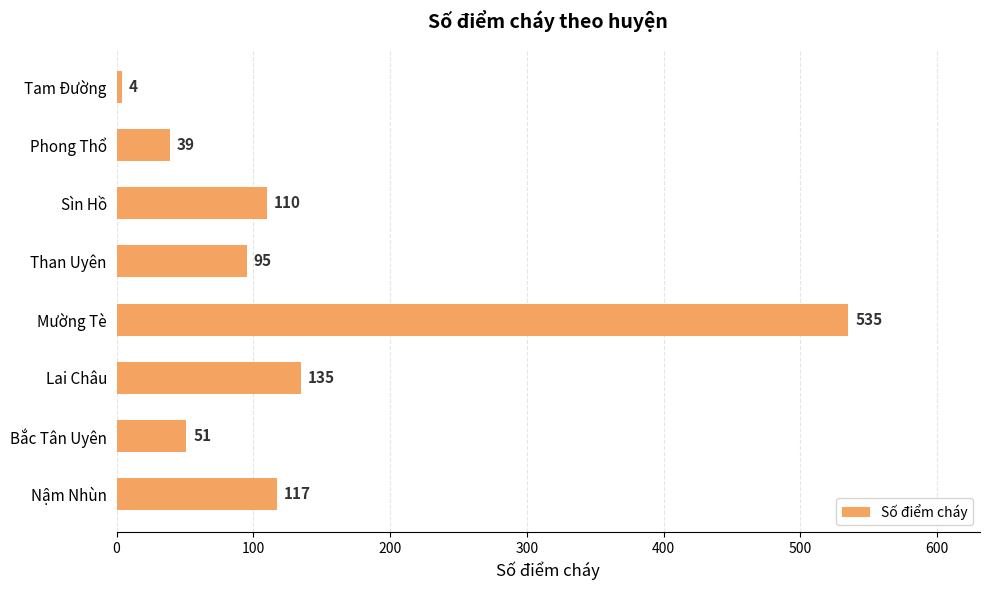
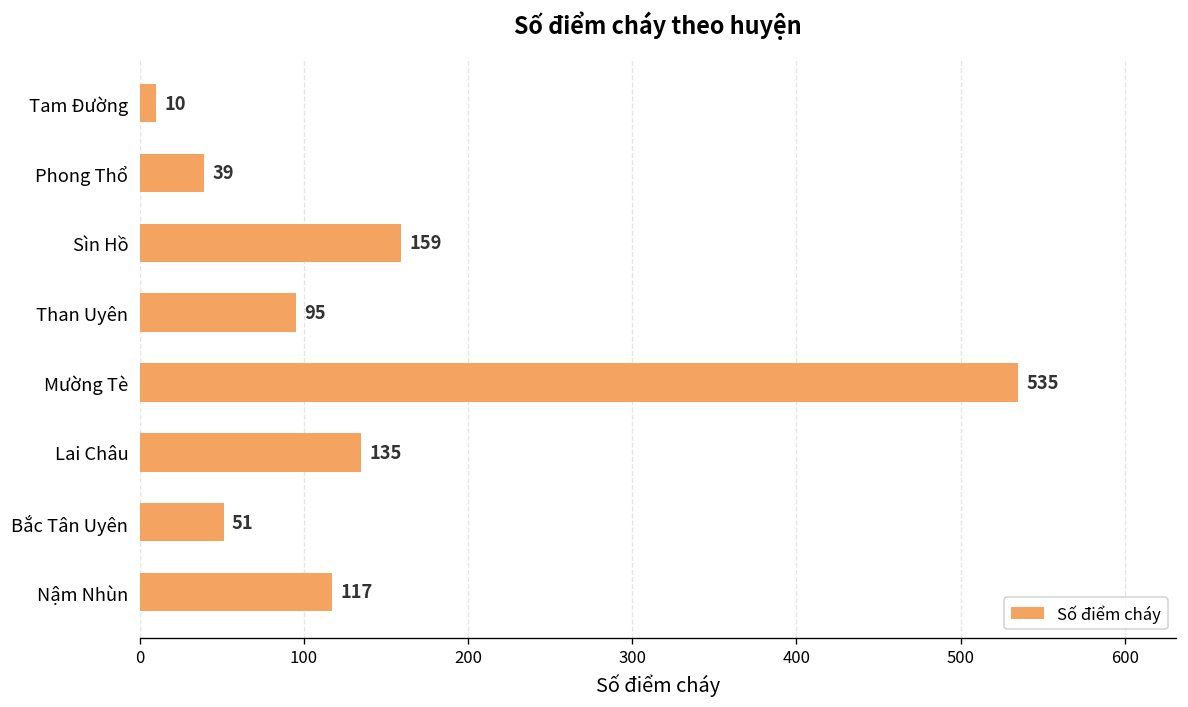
Tam Đường: 4 -> 10
Sìn Hồ: 110 -> 159
